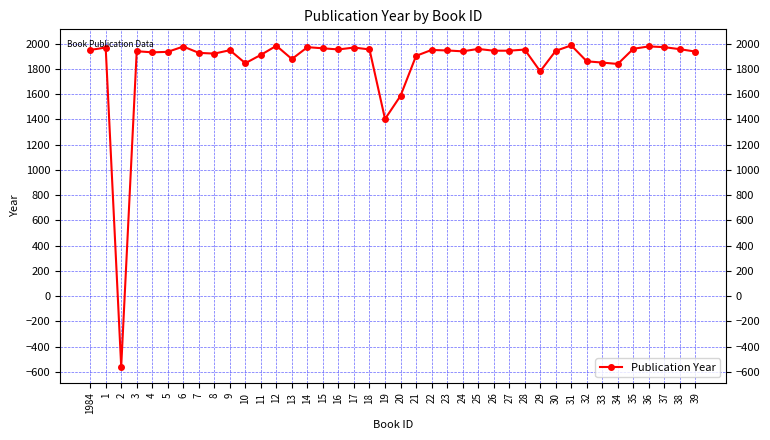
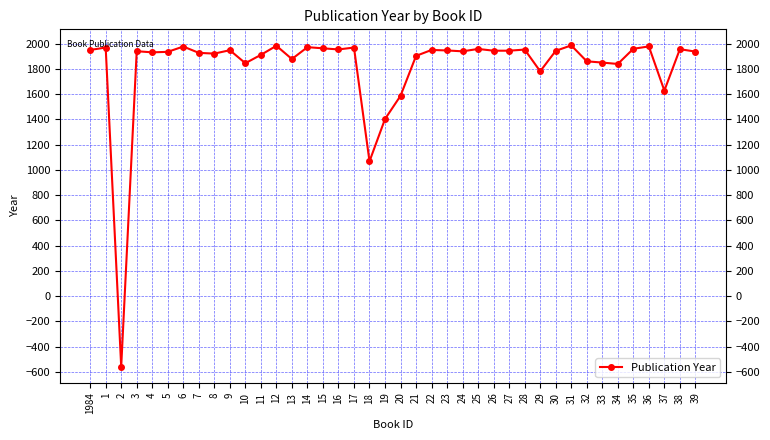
18: 1950 -> 1070
37: 1970 -> 1630
